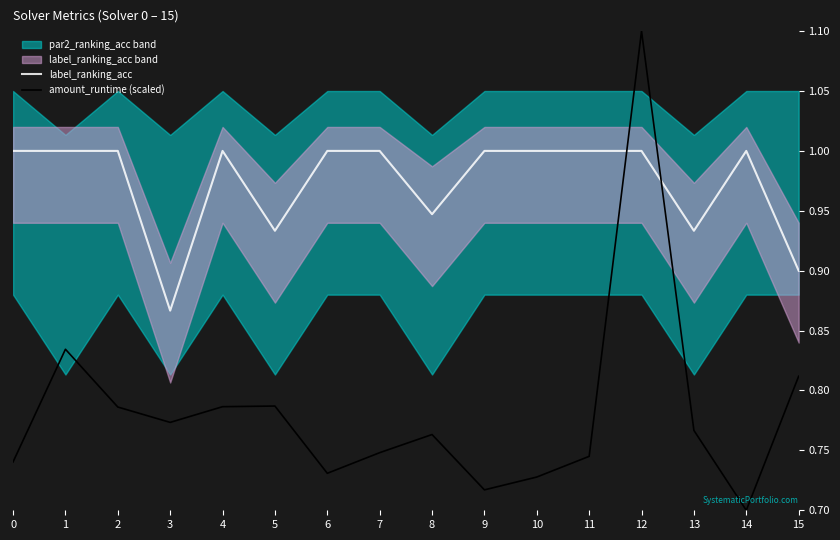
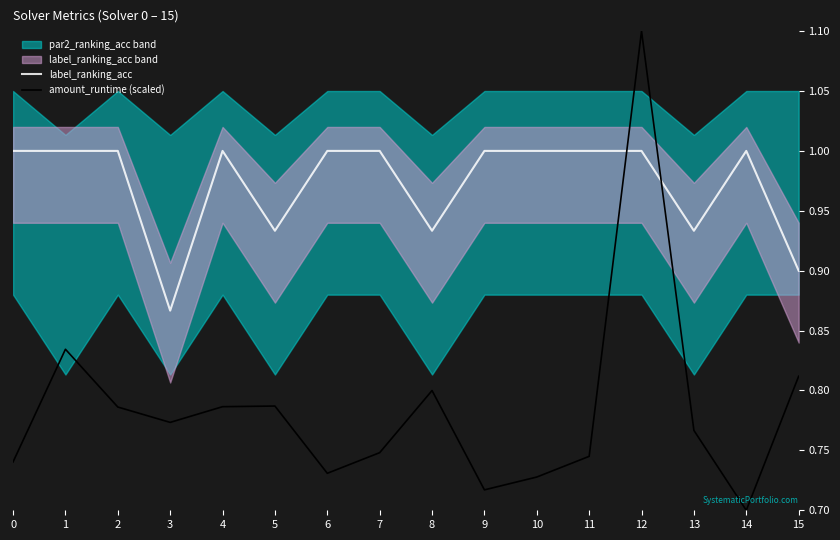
label_ranking_acc, 8: 0.947 -> 0.933
amount_runtime (scaled), 8: 0.763 -> 0.800
